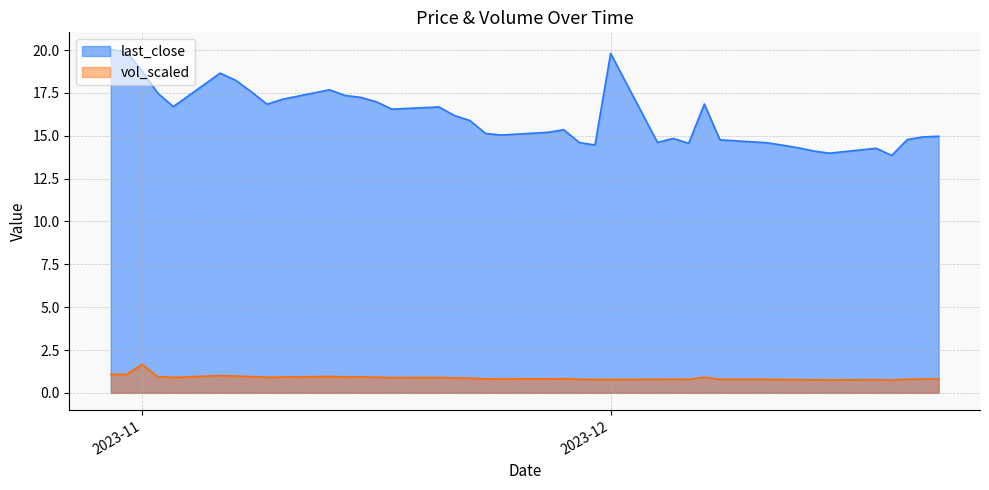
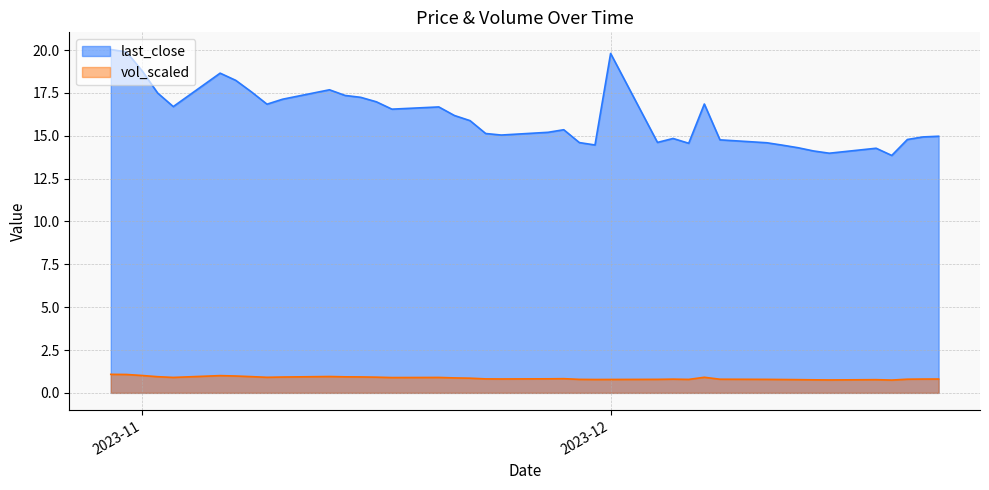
vol_scaled, 2023-11: 1.7 -> 1.0
